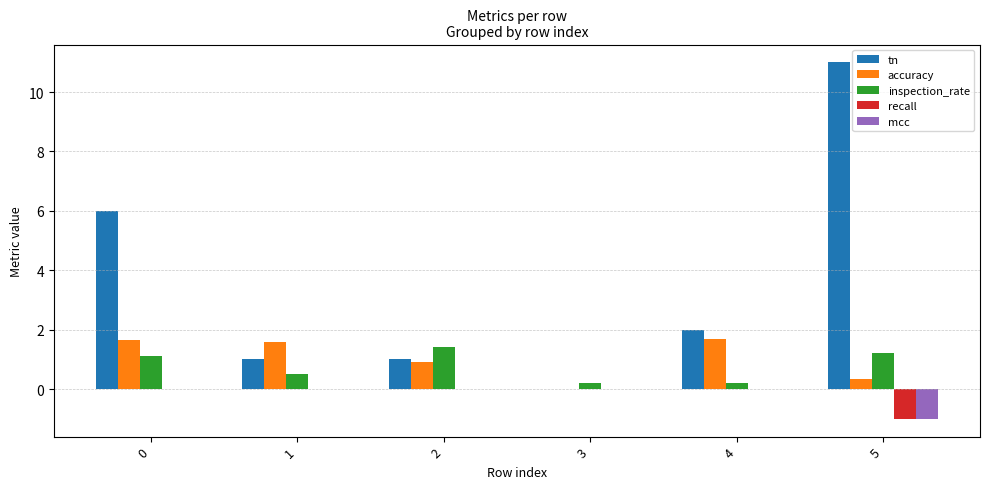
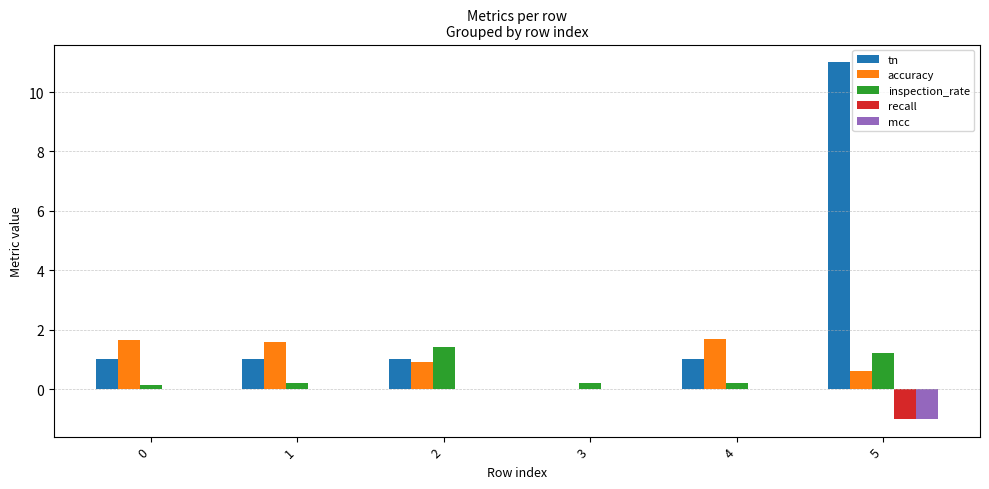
tn, 0: 6 -> 1
inspection_rate, 0: 1.1 -> 0.1
inspection_rate, 1: 0.5 -> 0.2
tn, 4: 2 -> 1
accuracy, 5: 0.3 -> 0.6
